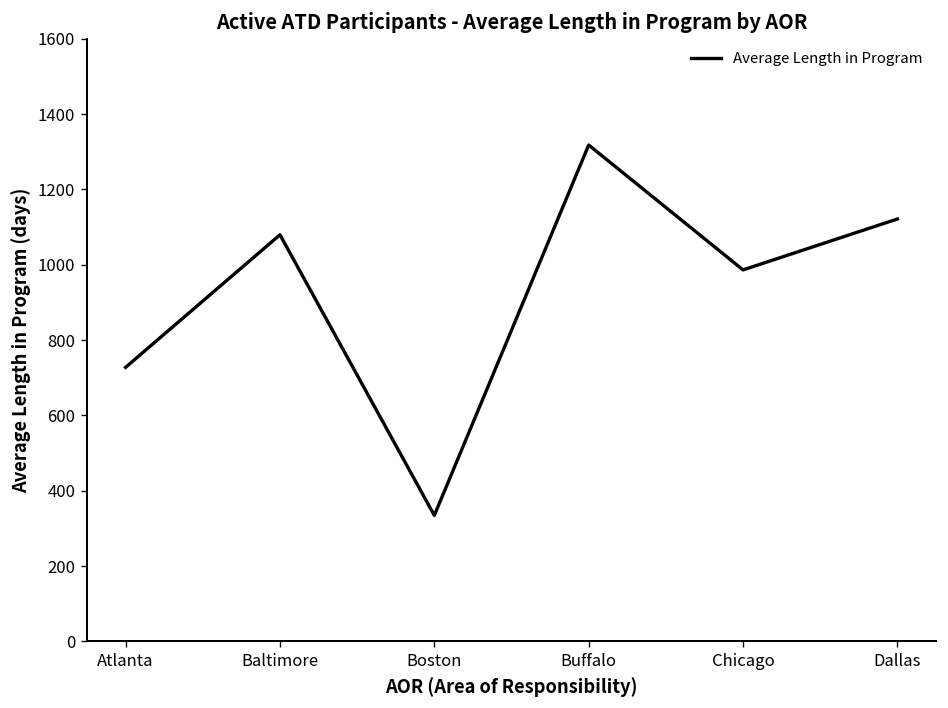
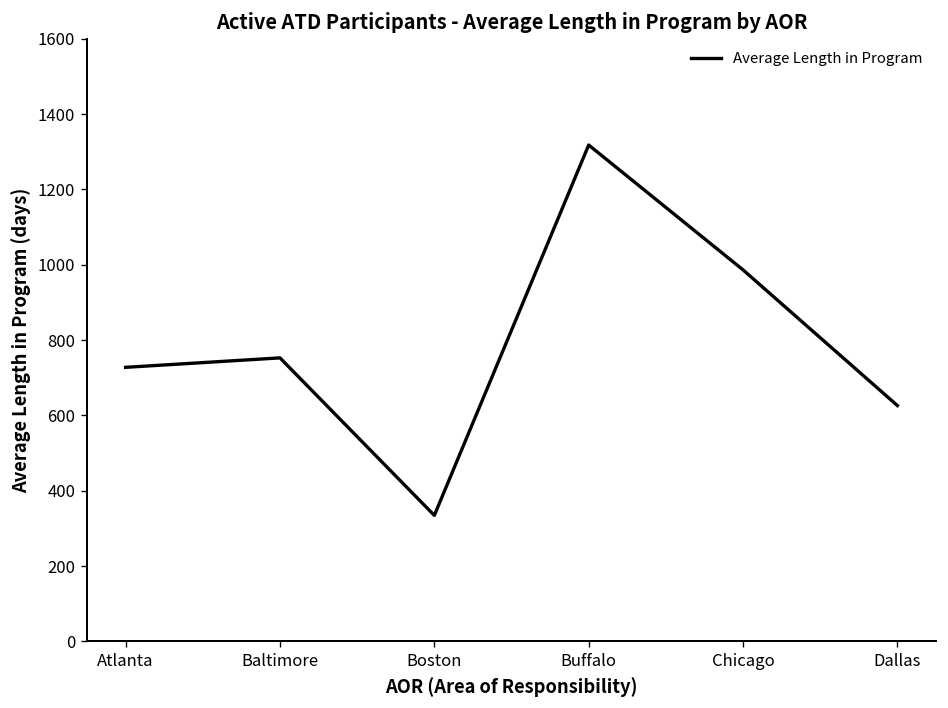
Baltimore: 1080 -> 750
Dallas: 1120 -> 630
